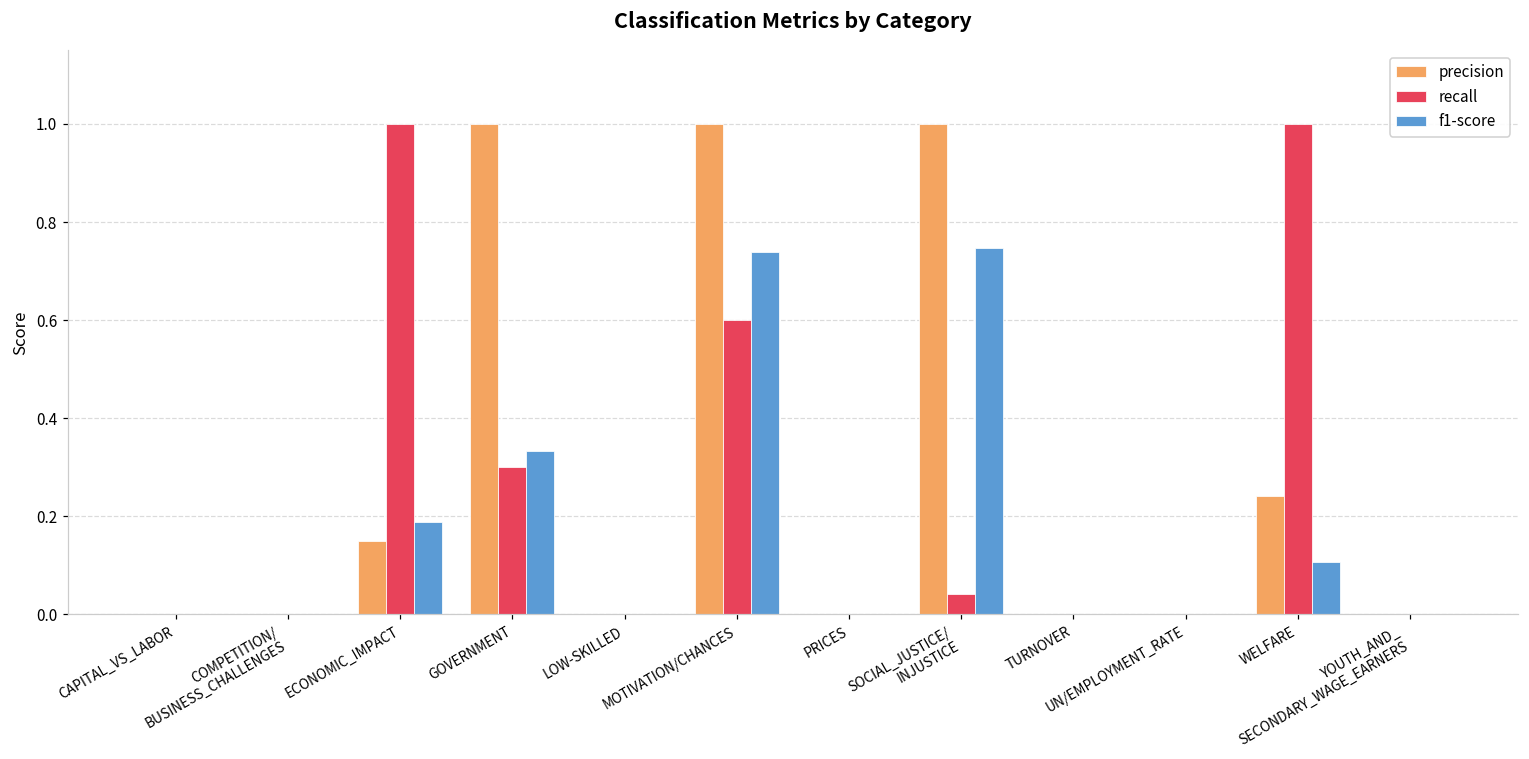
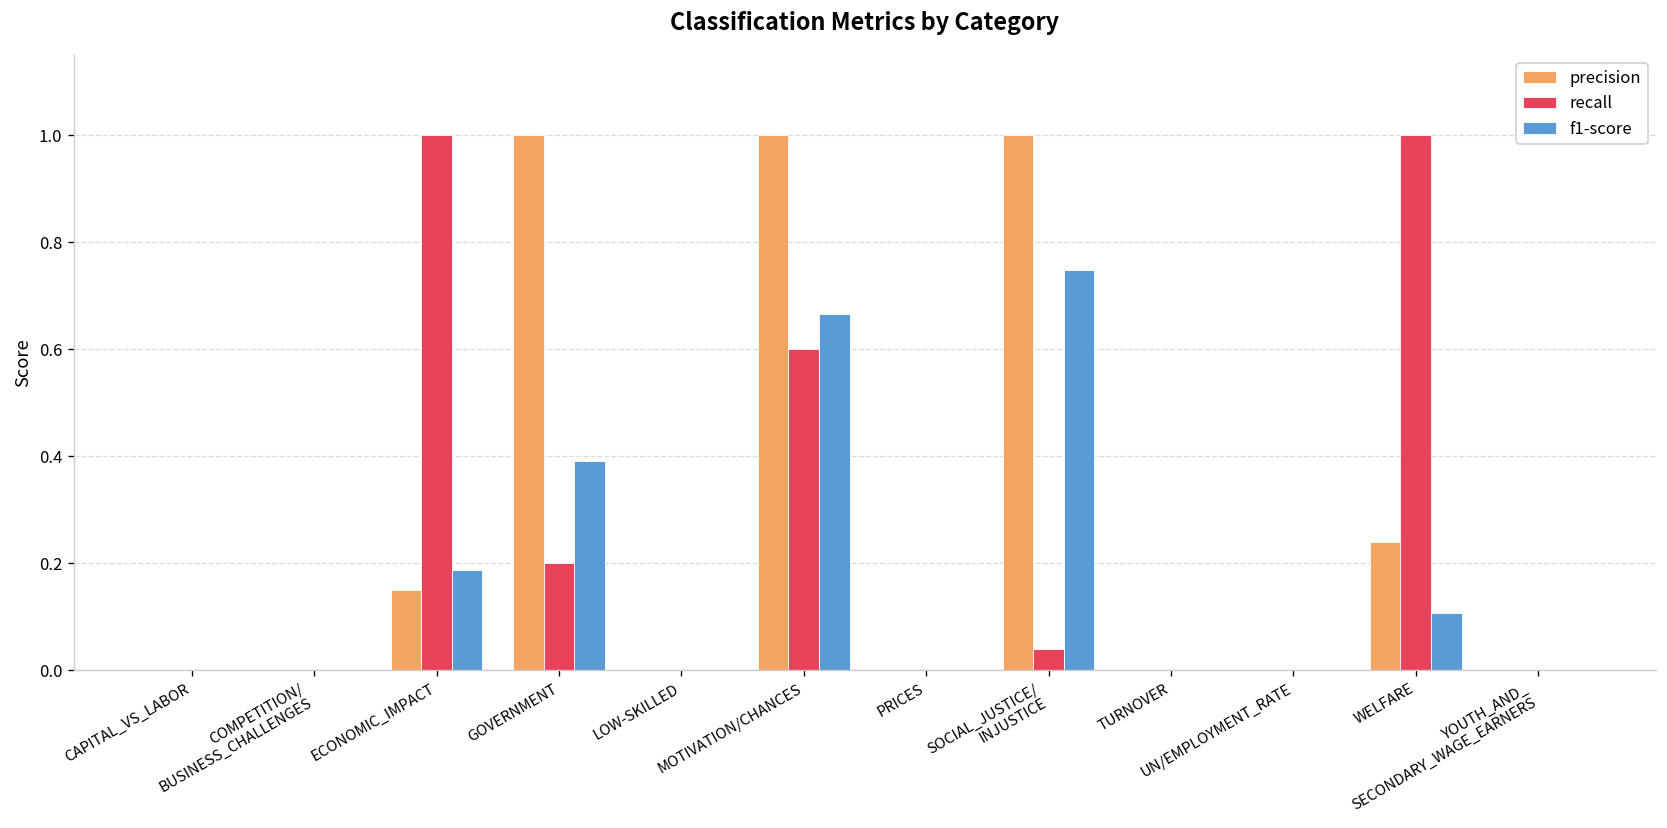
recall, GOVERNMENT: 0.3 -> 0.2
f1-score, GOVERNMENT: 0.33 -> 0.39
f1-score, MOTIVATION/CHANCES: 0.74 -> 0.67
